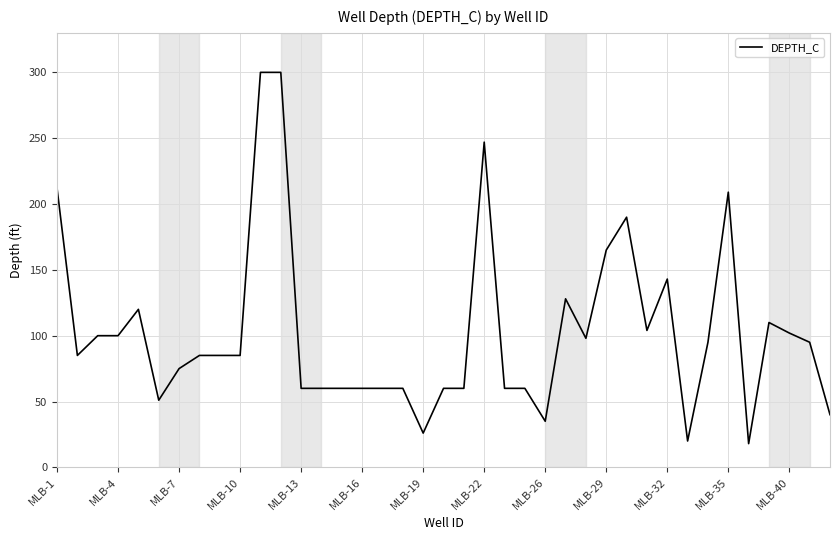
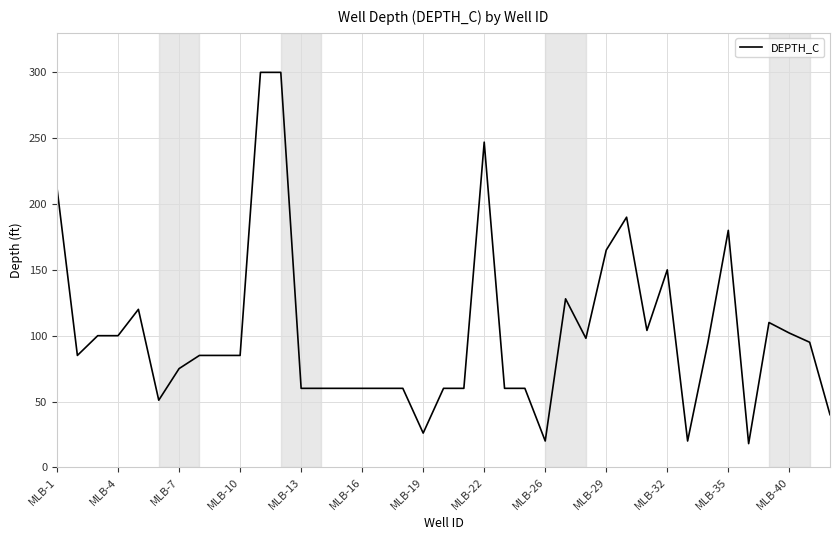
MLB-26: 35 -> 20
MLB-32: 143 -> 150
MLB-35: 209 -> 180
